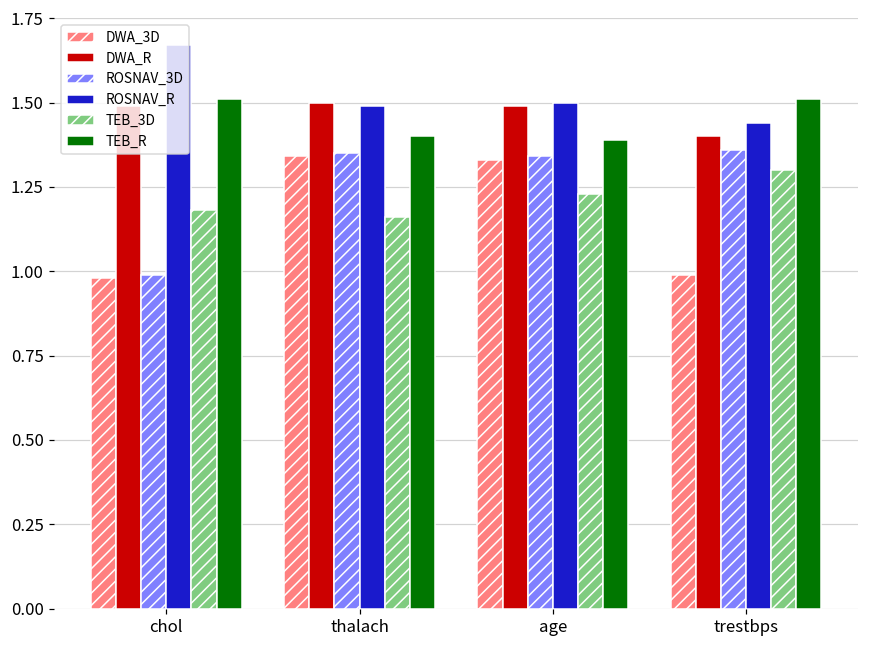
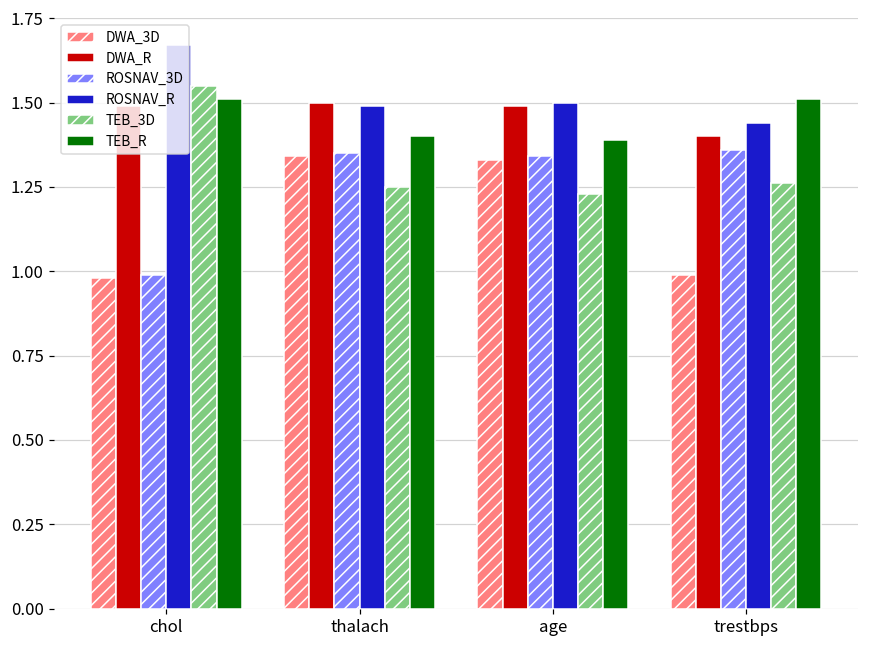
TEB_3D, chol: 1.18 -> 1.55
TEB_3D, thalach: 1.16 -> 1.25
TEB_3D, trestbps: 1.30 -> 1.26
